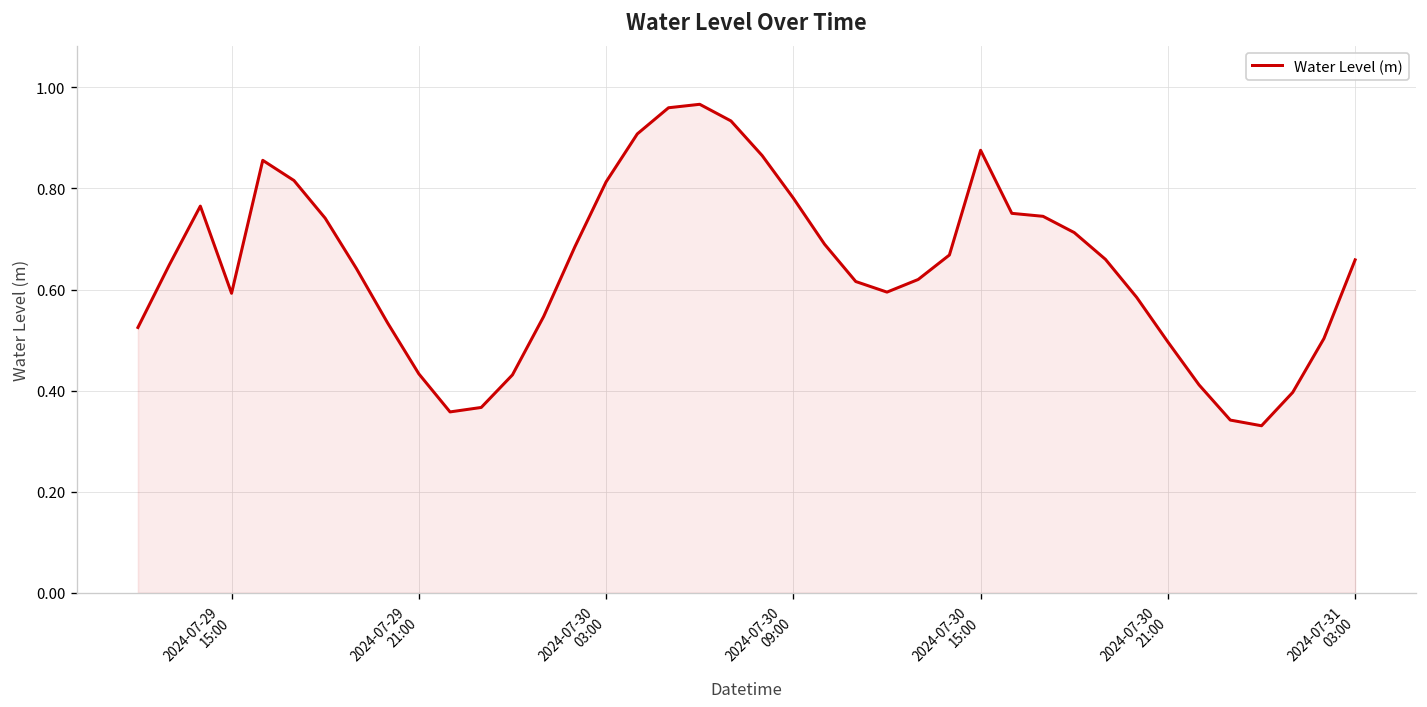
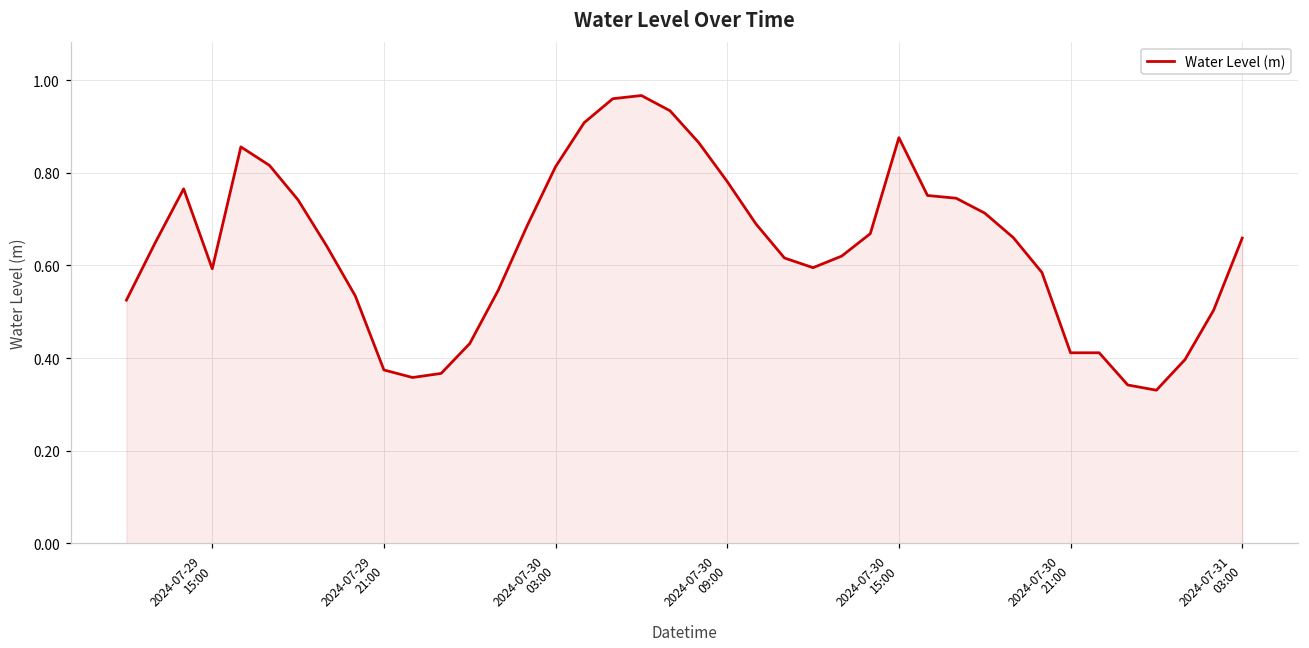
2024-07-29 21:00: 0.43 -> 0.37
2024-07-30 21:00: 0.50 -> 0.41
